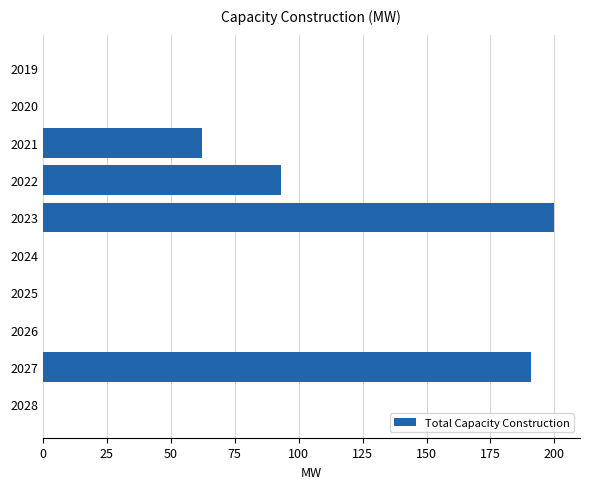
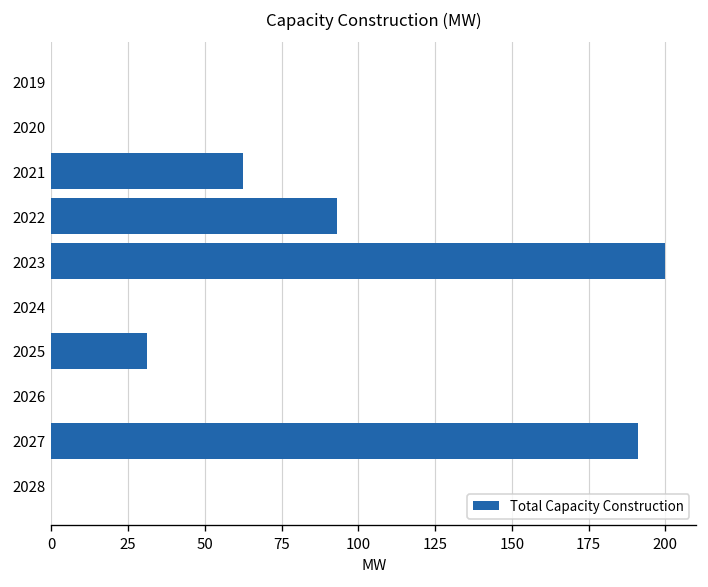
2025: 0 -> 31
